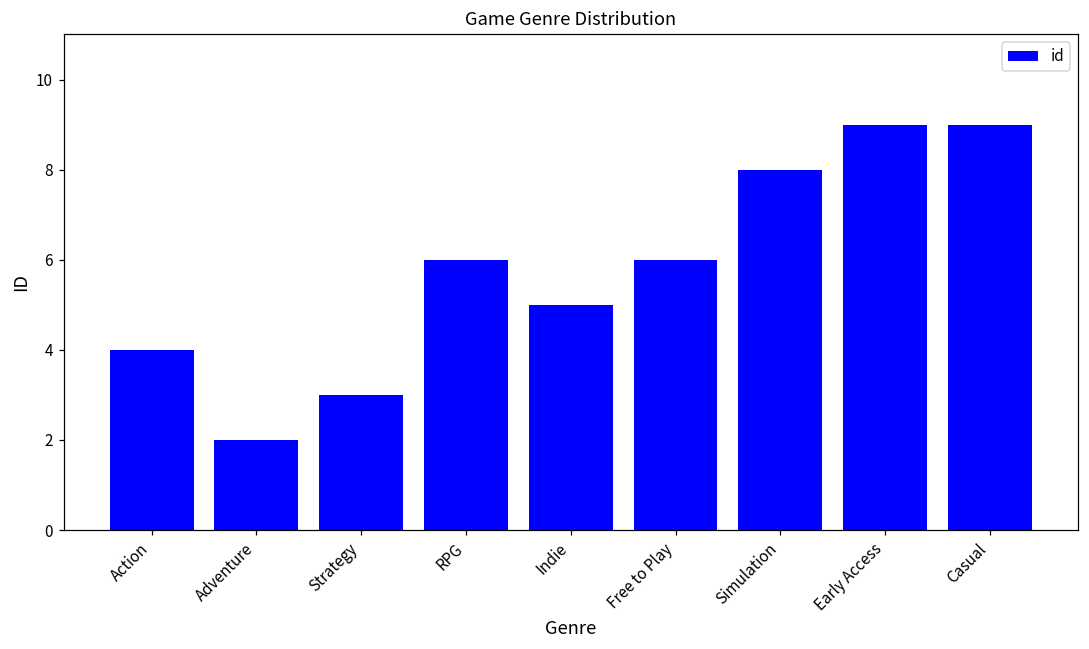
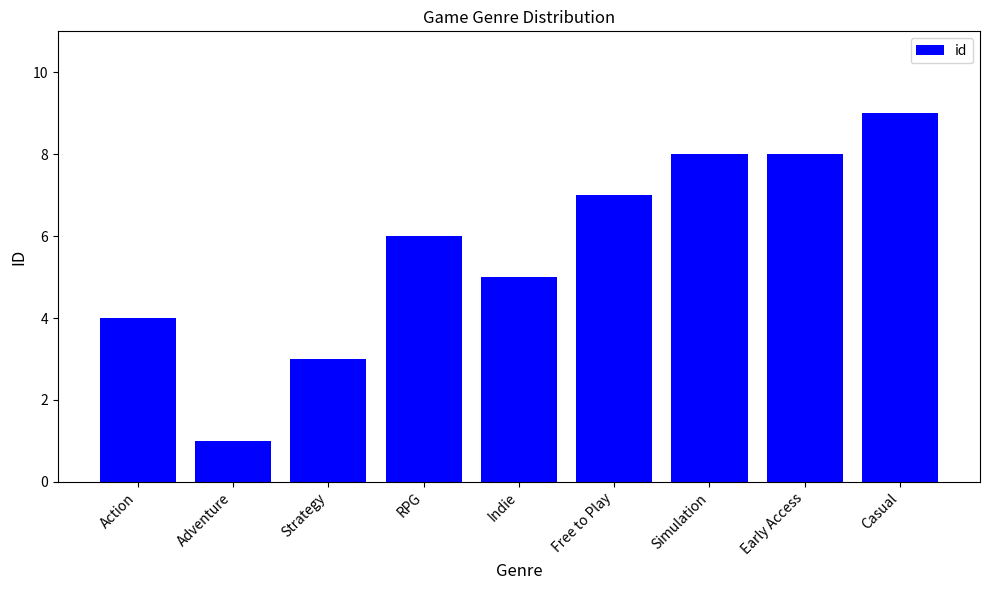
Adventure: 2 -> 1
Free to Play: 6 -> 7
Early Access: 9 -> 8
